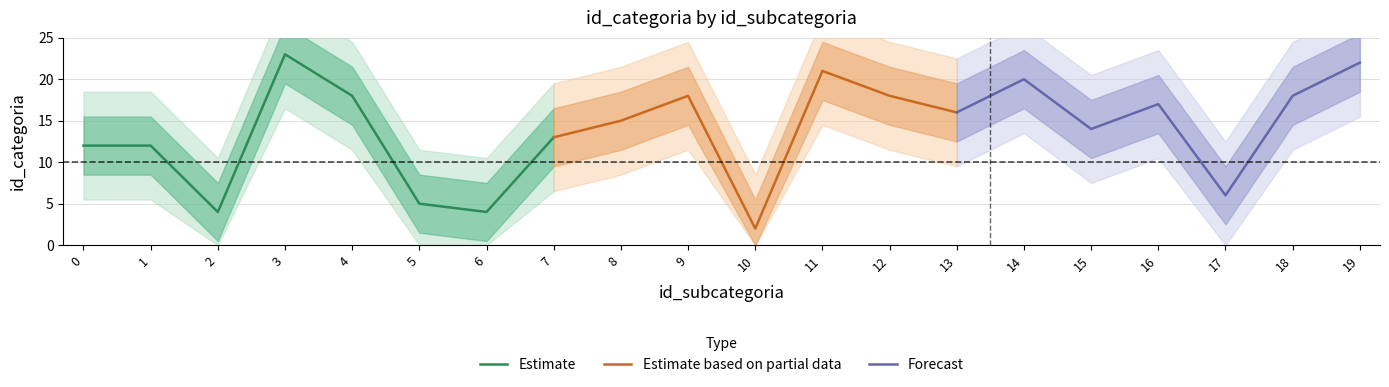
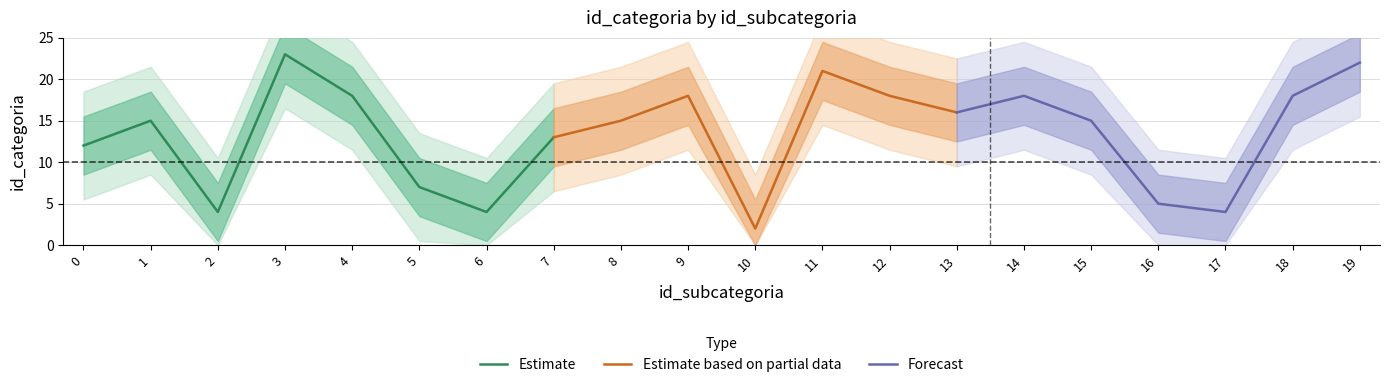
Estimate, 1: 12 -> 15
Estimate, 5: 5 -> 7
Forecast, 14: 20 -> 18
Forecast, 15: 14 -> 15
Forecast, 16: 17 -> 5
Forecast, 17: 6 -> 4
